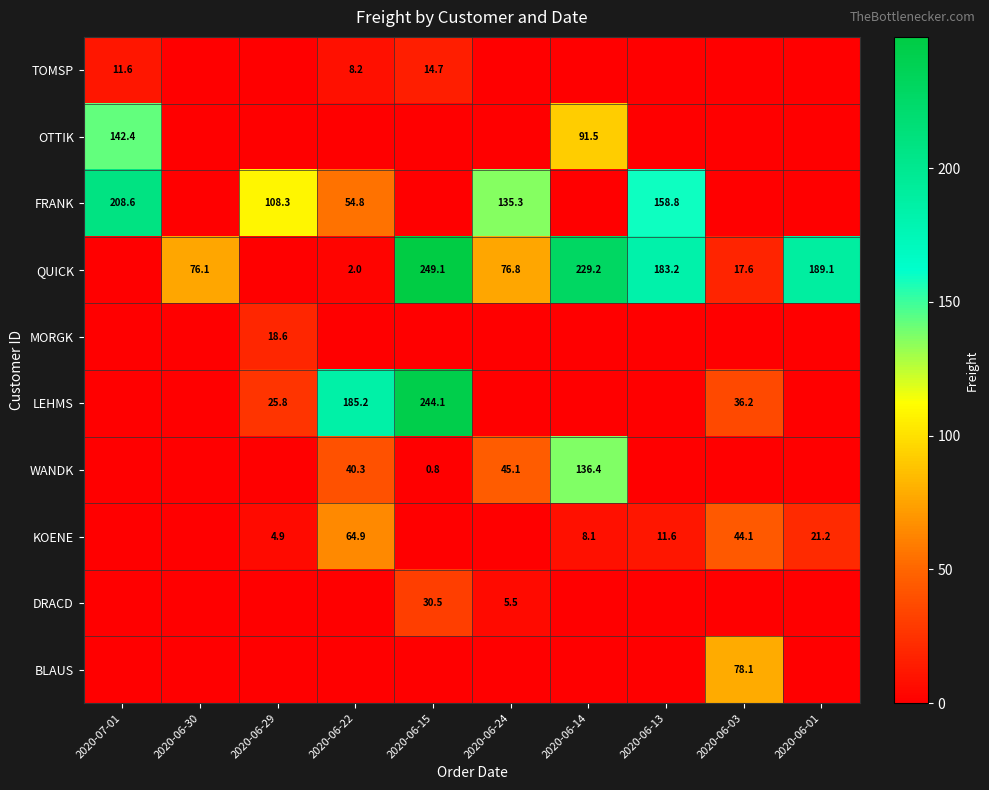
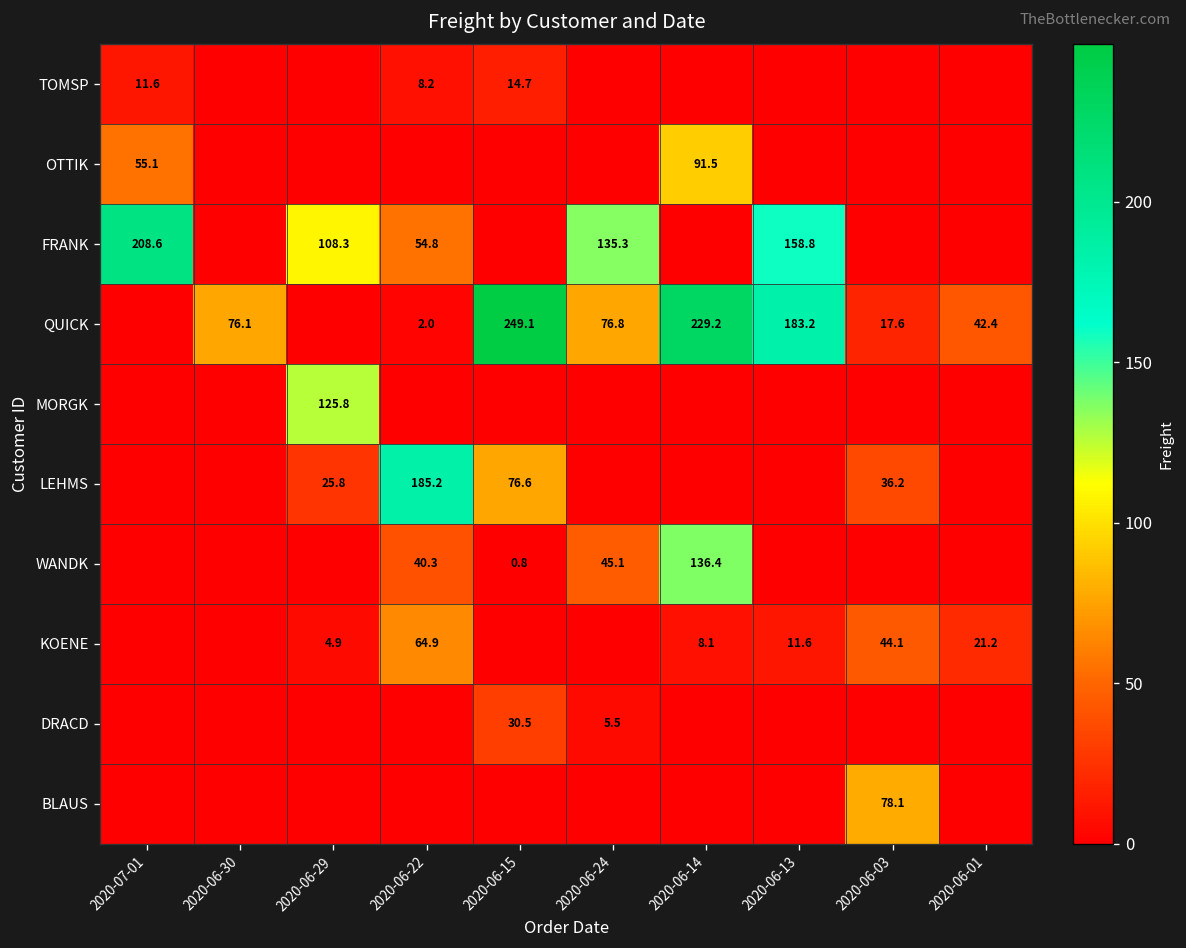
OTTIK, 2020-07-01: 142.4 -> 55.1
QUICK, 2020-06-01: 189.1 -> 42.4
MORGK, 2020-06-29: 18.6 -> 125.8
LEHMS, 2020-06-15: 244.1 -> 76.6
